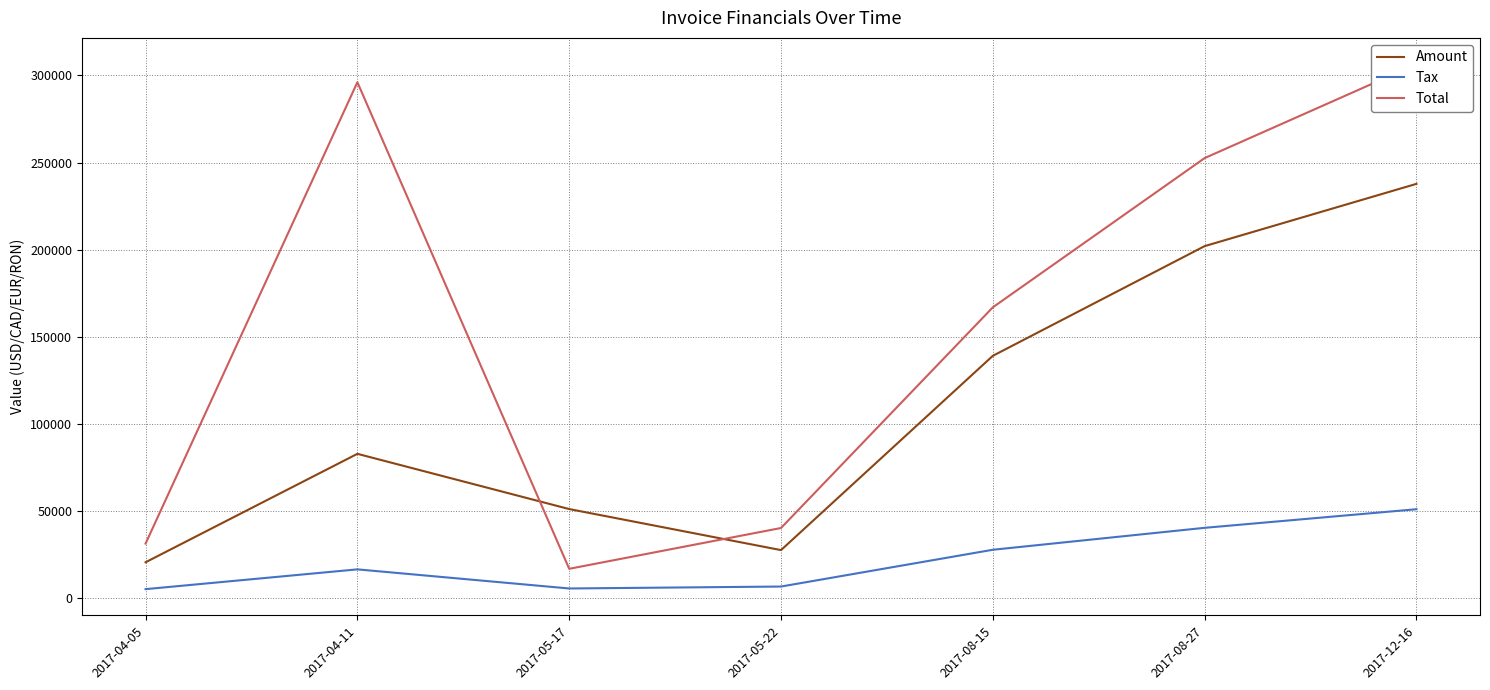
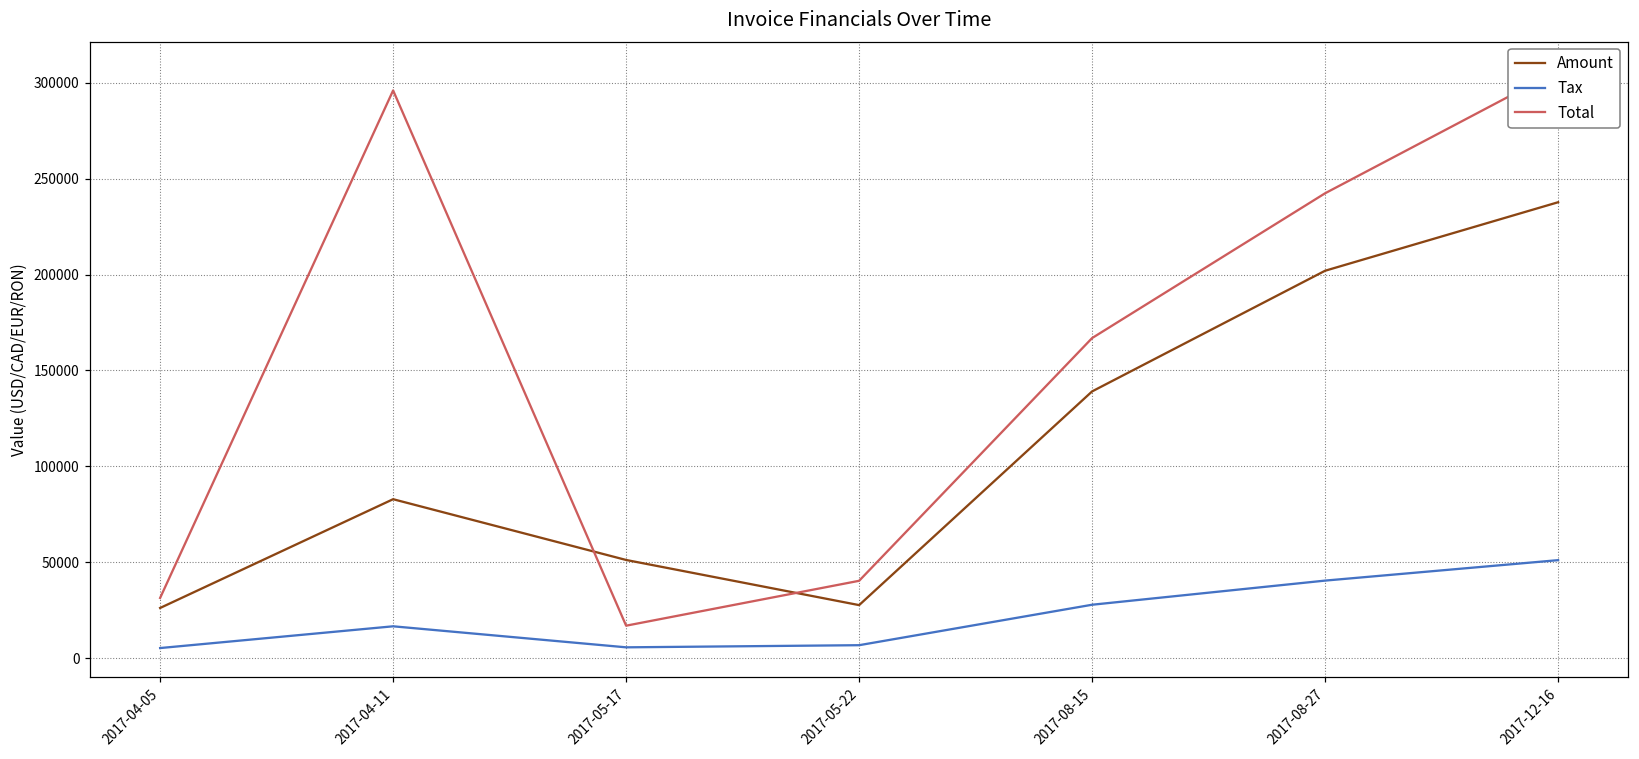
Amount, 2017-04-05: 21000 -> 26000
Total, 2017-08-27: 253000 -> 242000
